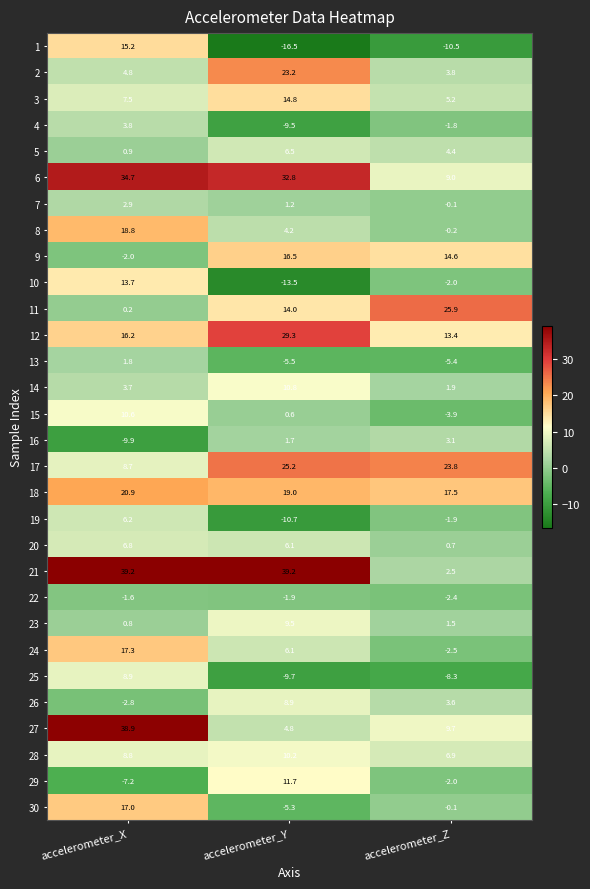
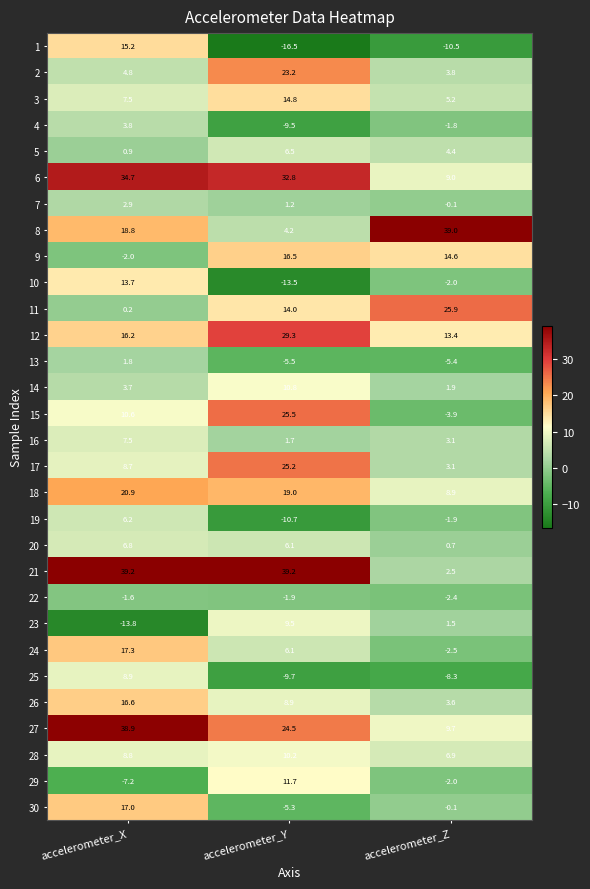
8, accelerometer_Z: -0.2 -> 39.0
15, accelerometer_Y: 0.6 -> 25.5
16, accelerometer_X: -9.9 -> 7.5
17, accelerometer_Z: 23.8 -> 3.1
18, accelerometer_Z: 17.5 -> 8.9
23, accelerometer_X: 0.8 -> -13.8
26, accelerometer_X: -2.8 -> 16.6
27, accelerometer_Y: 4.8 -> 24.5
